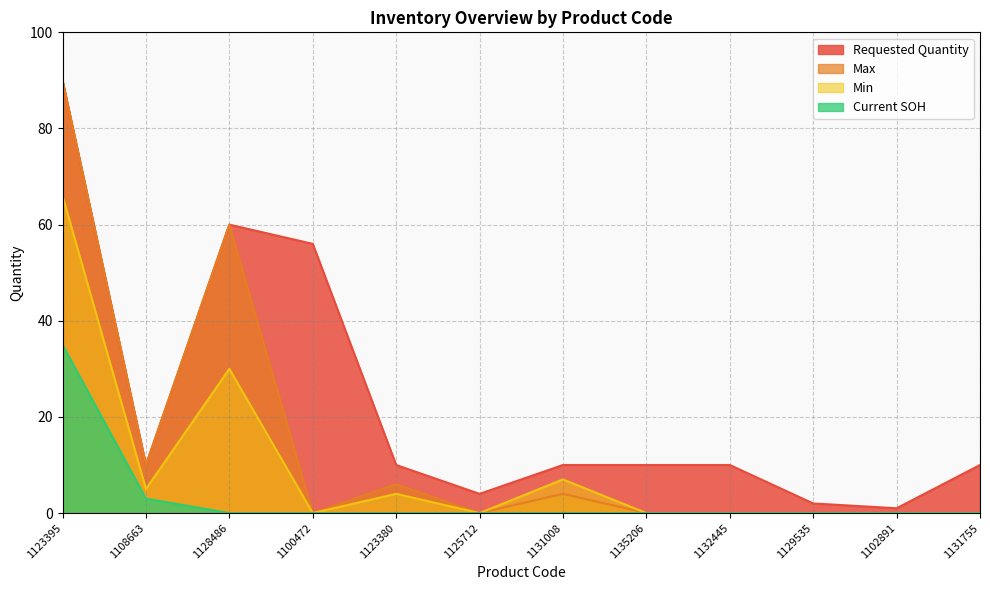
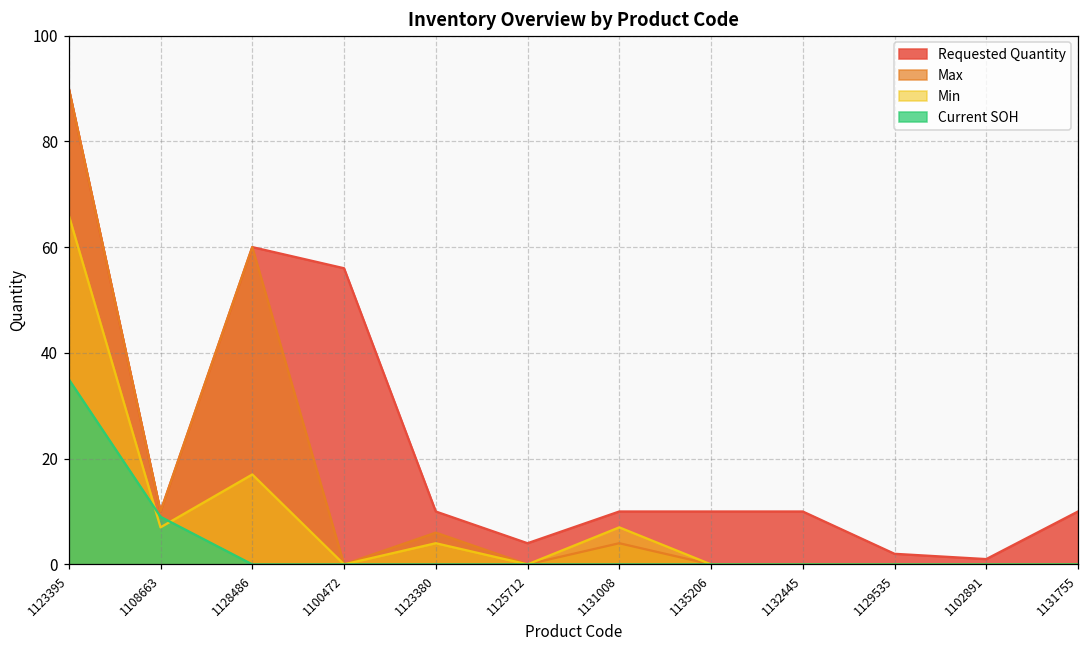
Min, 1108663: 5 -> 7
Current SOH, 1108663: 3 -> 9
Min, 1128486: 30 -> 17
